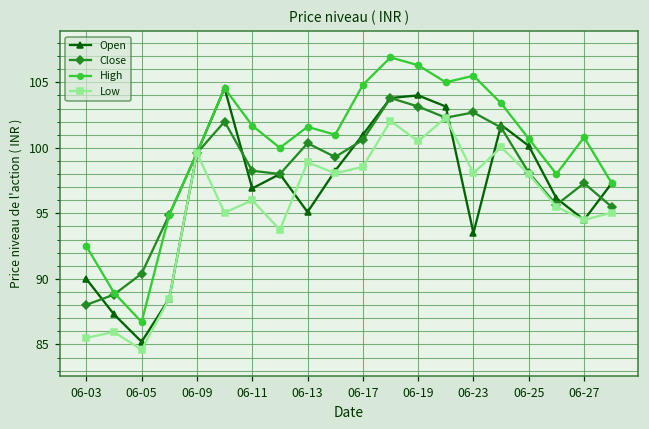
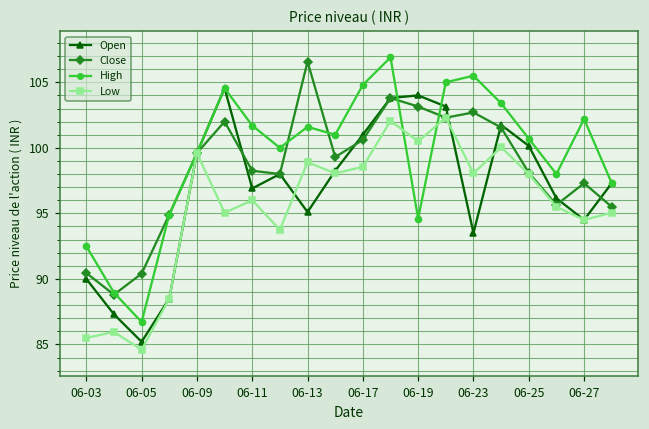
Close, 06-03: 88.0 -> 90.5
Close, 06-13: 100.4 -> 106.6
High, 06-19: 106.3 -> 94.6
High, 06-27: 100.8 -> 102.2
